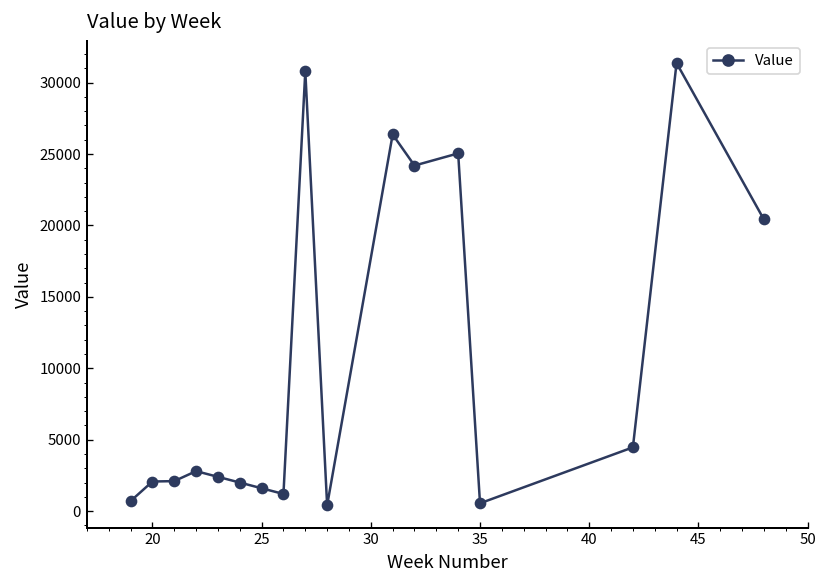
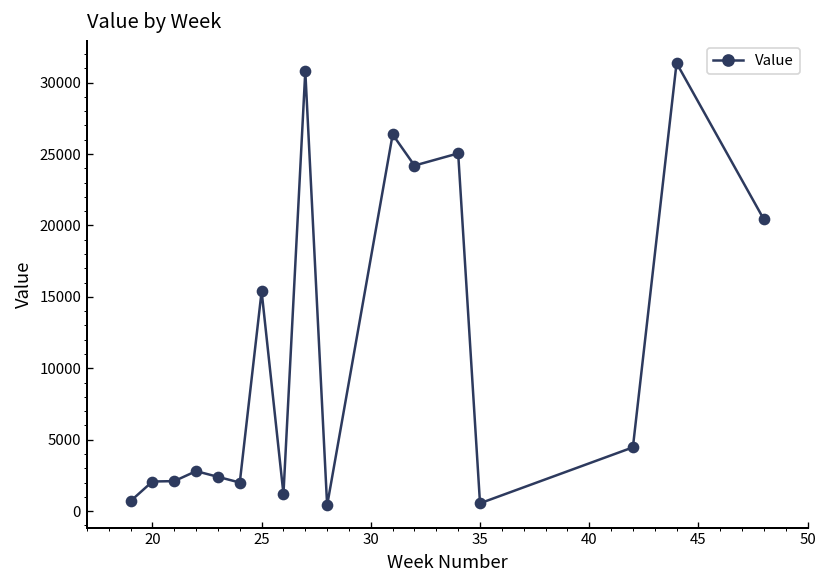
25: 1600 -> 15400
